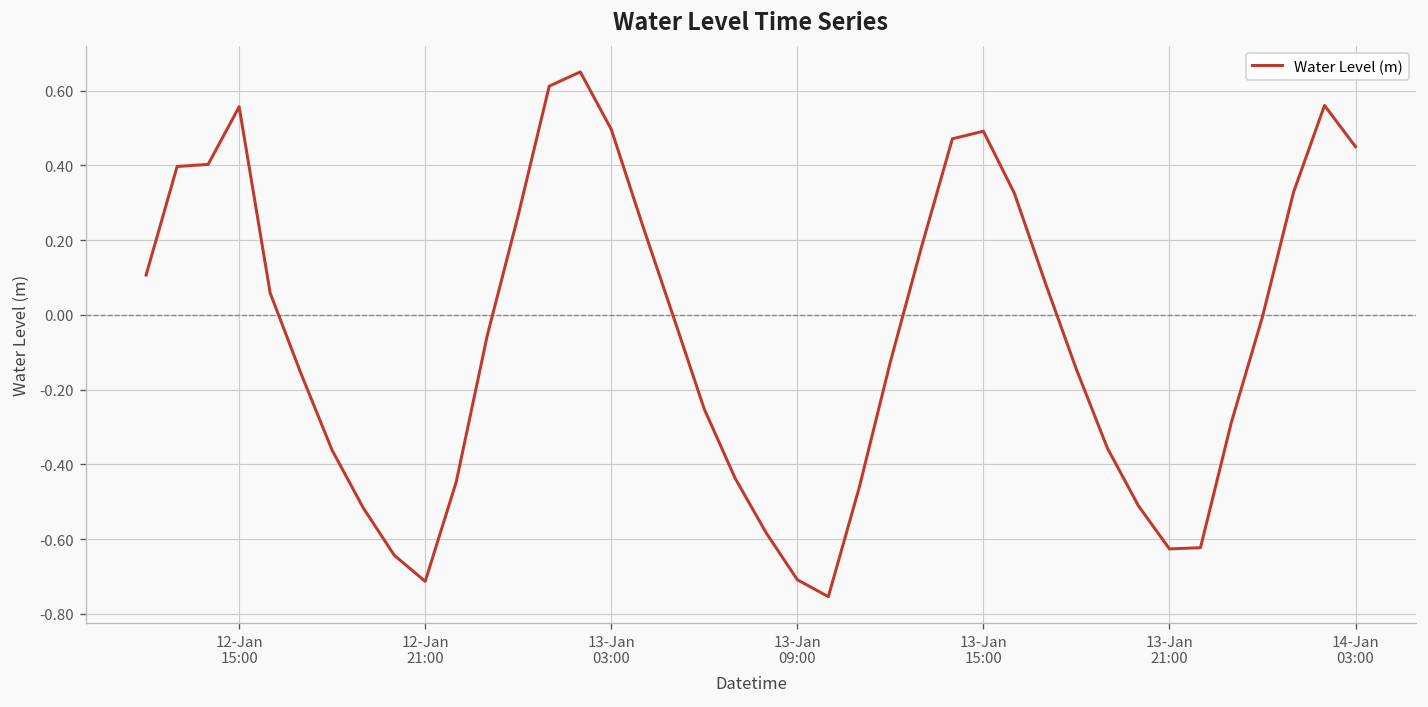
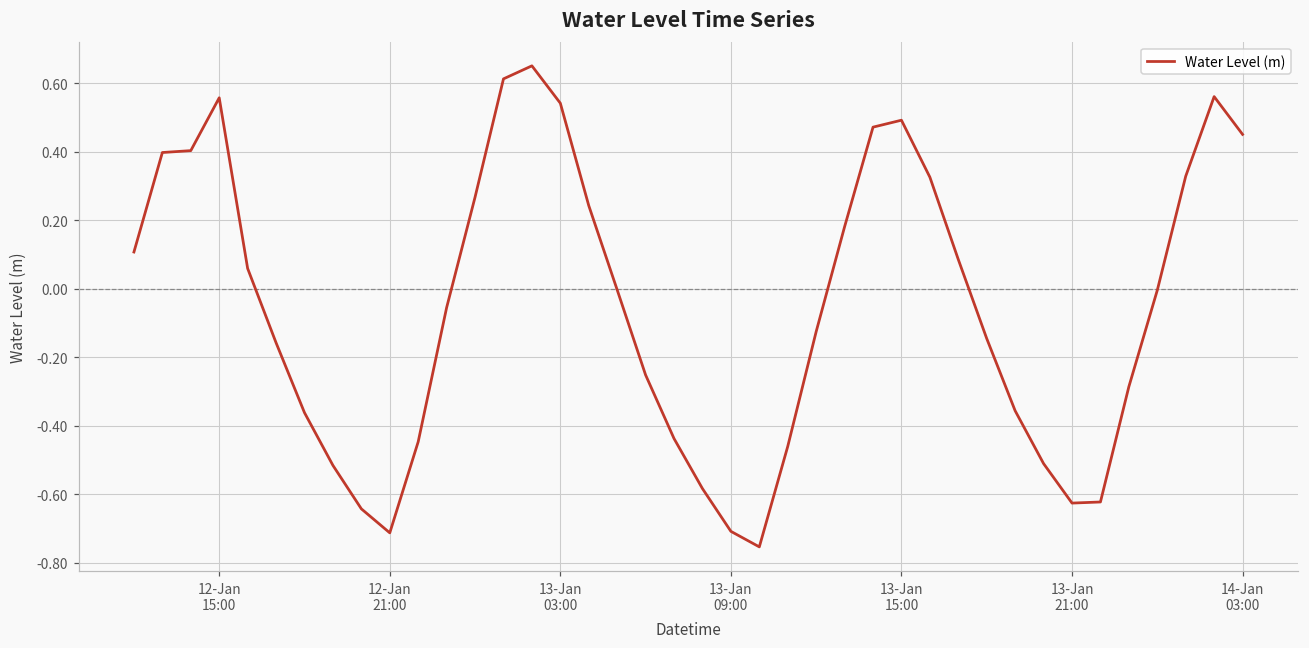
13-Jan 03:00: 0.50 -> 0.54
